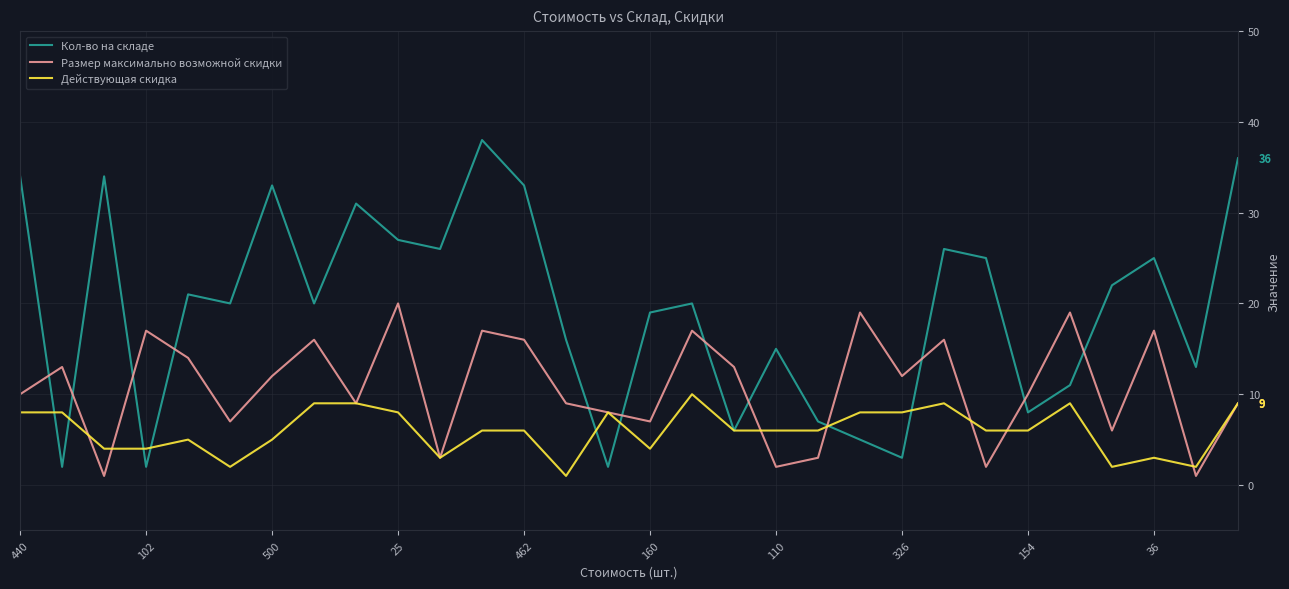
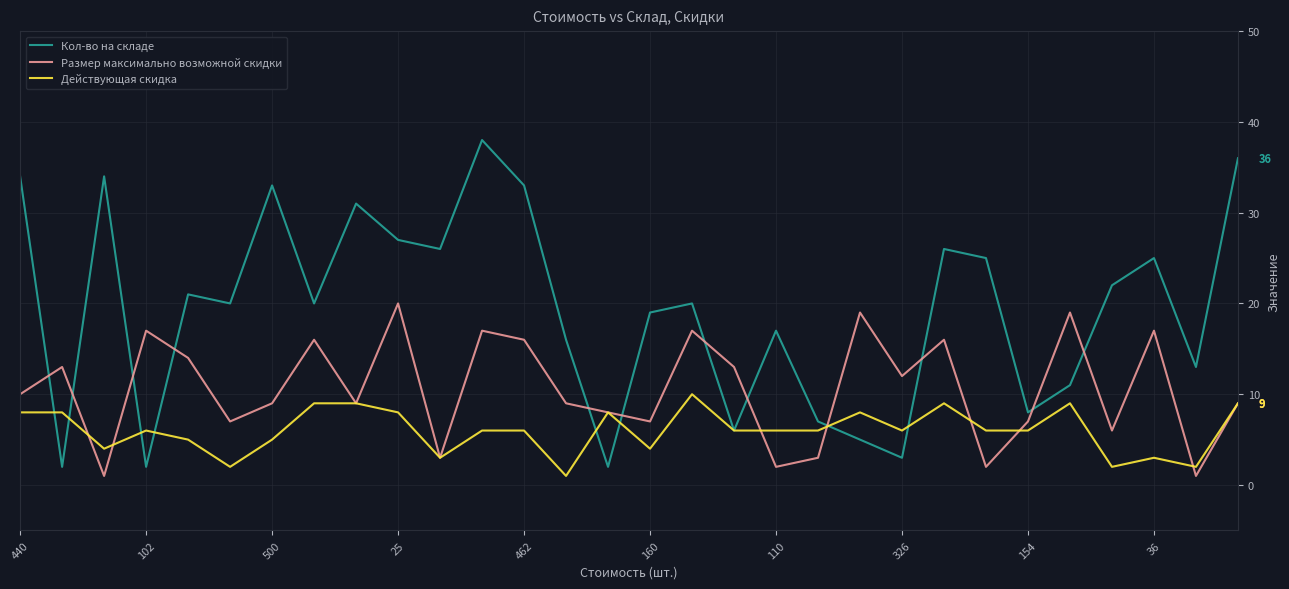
Действующая скидка, 102: 4 -> 6
Размер максимально возможной скидки, 500: 12 -> 9
Кол-во на складе, 110: 15 -> 17
Действующая скидка, 326: 8 -> 6
Размер максимально возможной скидки, 154: 10 -> 7
